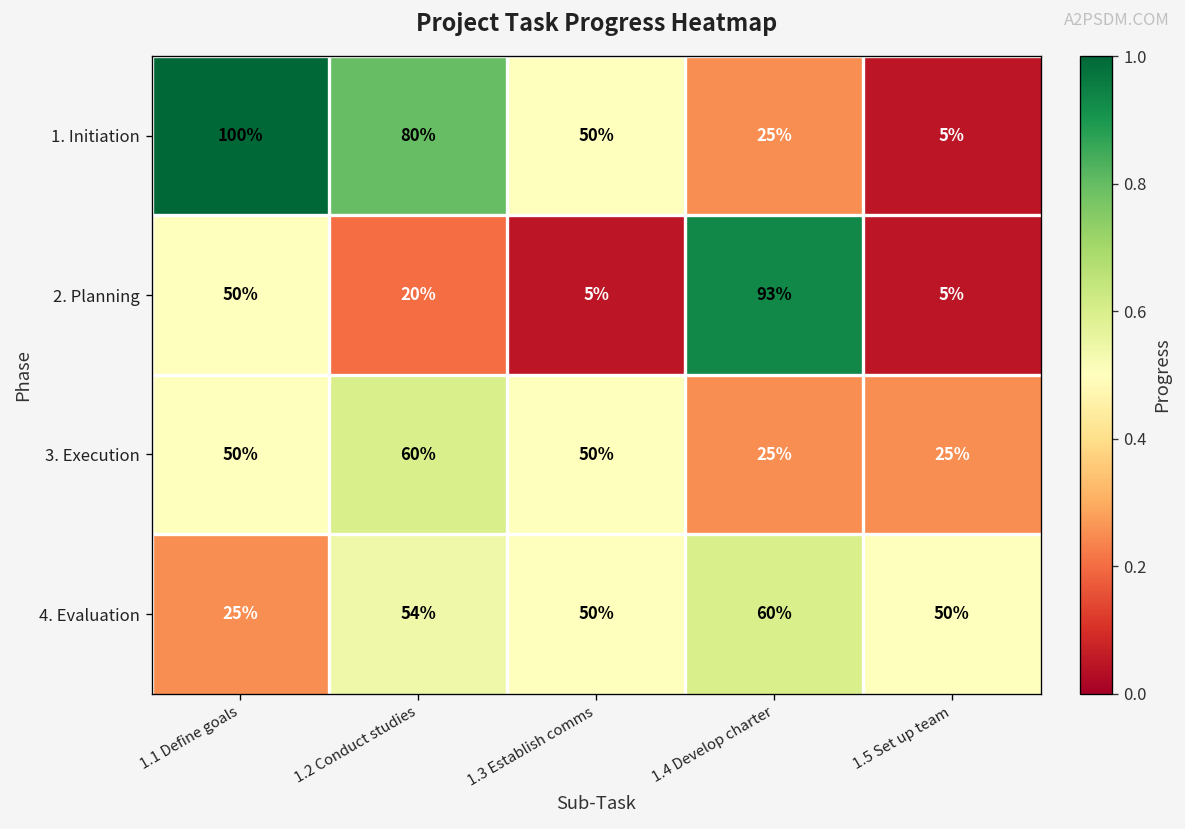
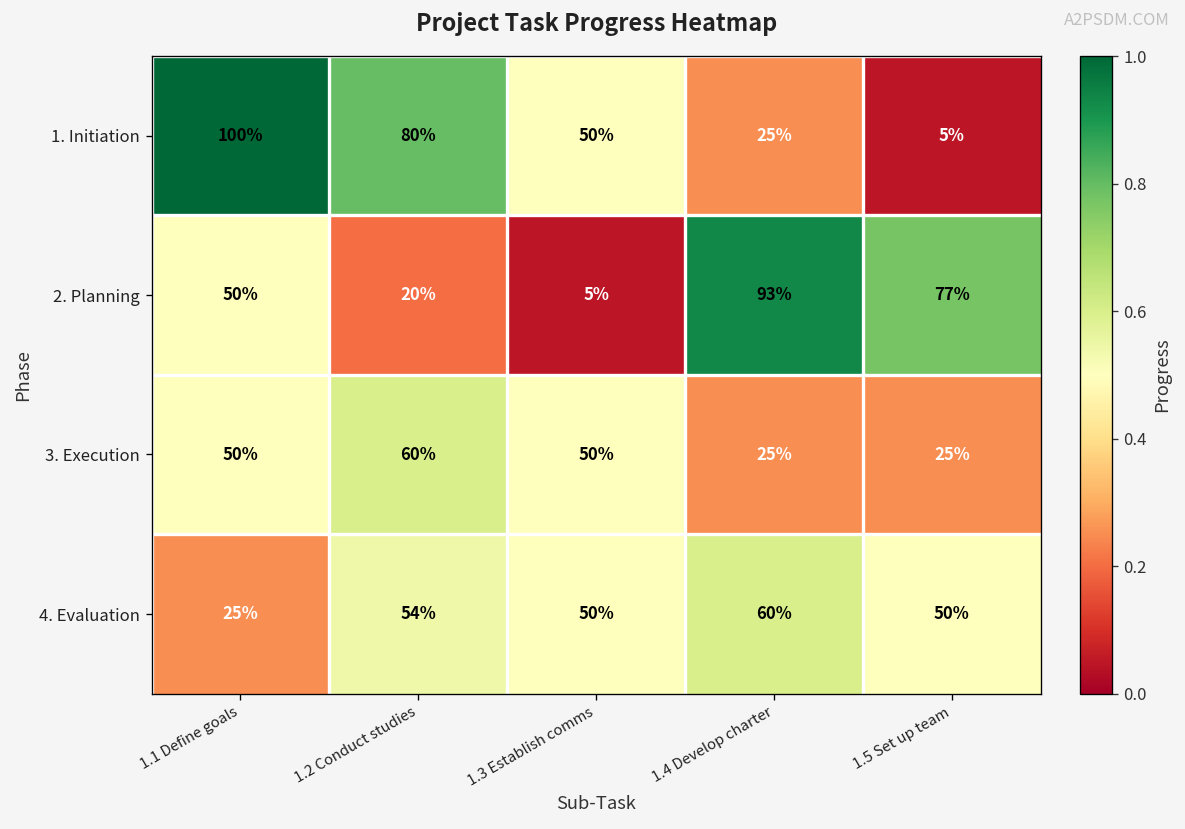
2. Planning, 1.5 Set up team: 5% -> 77%
